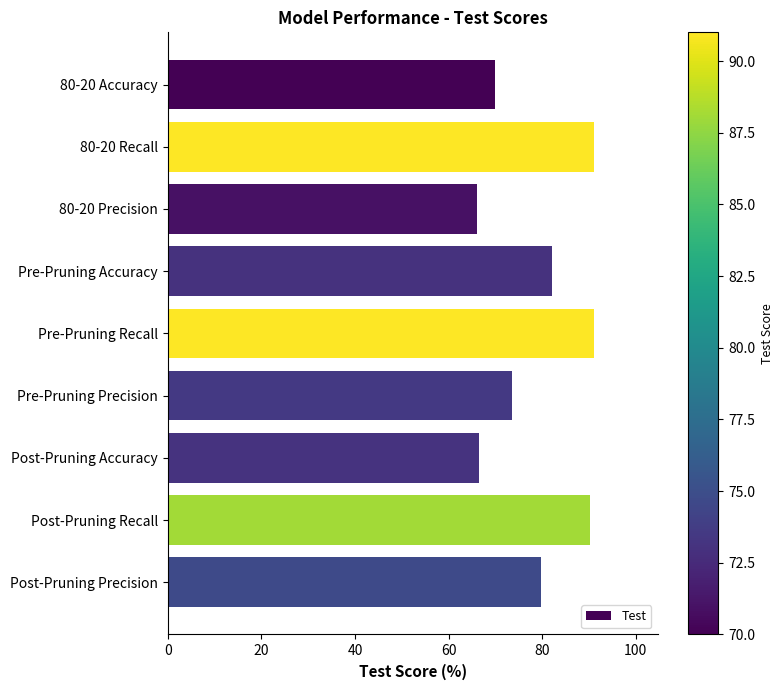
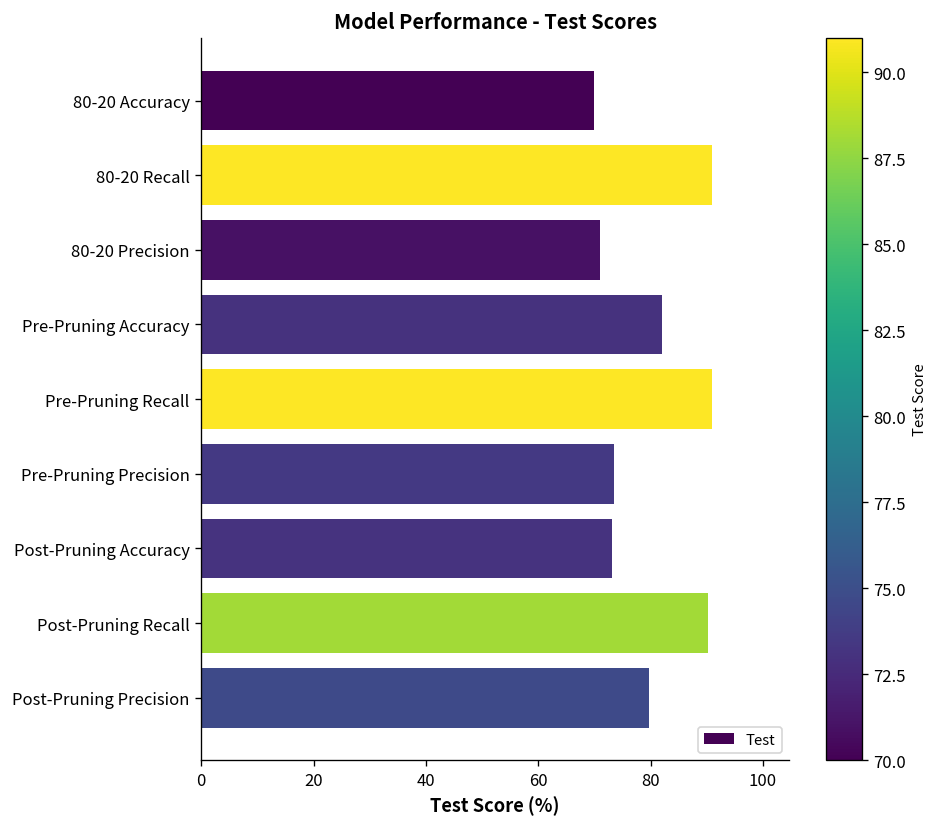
80-20 Precision: 66 -> 71
Post-Pruning Accuracy: 67 -> 73
